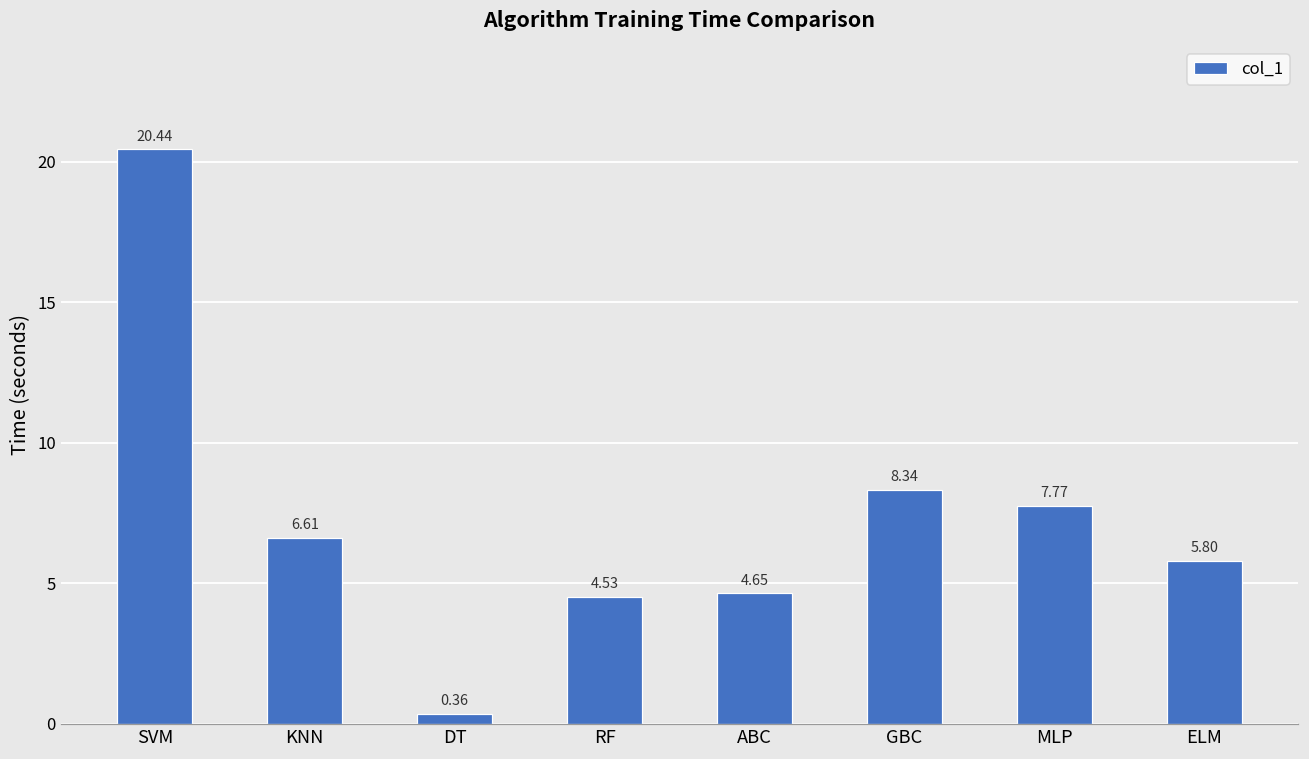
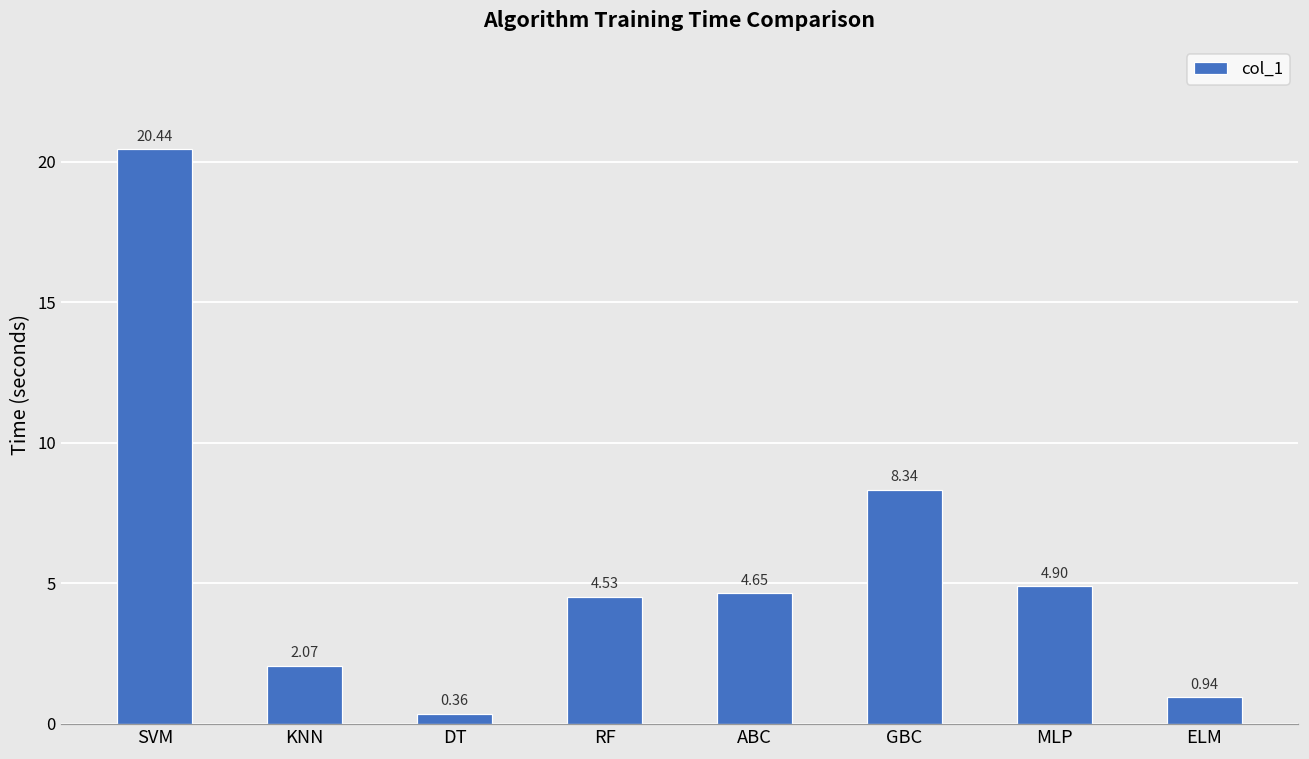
KNN: 6.61 -> 2.07
MLP: 7.77 -> 4.90
ELM: 5.80 -> 0.94
